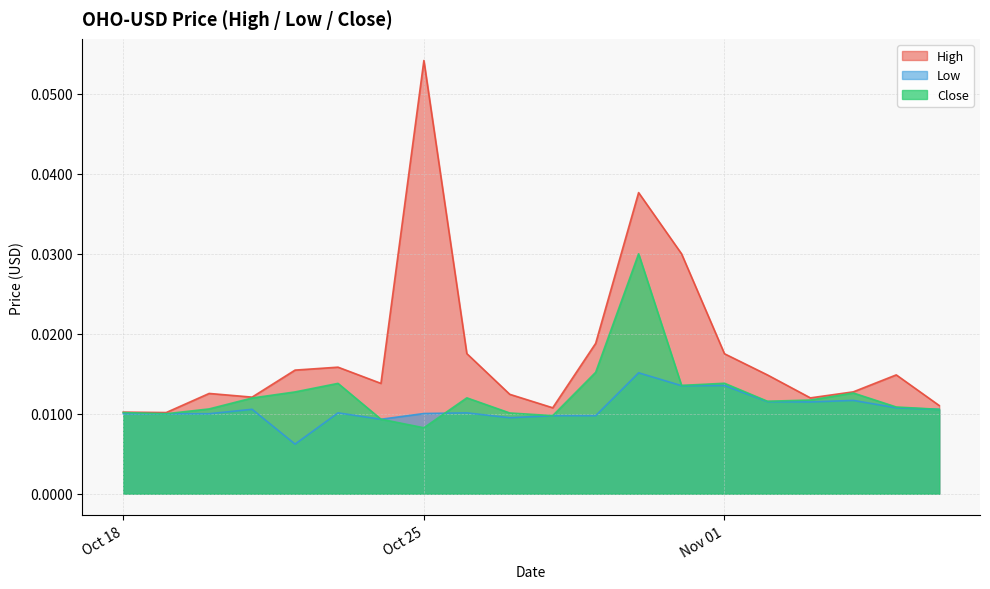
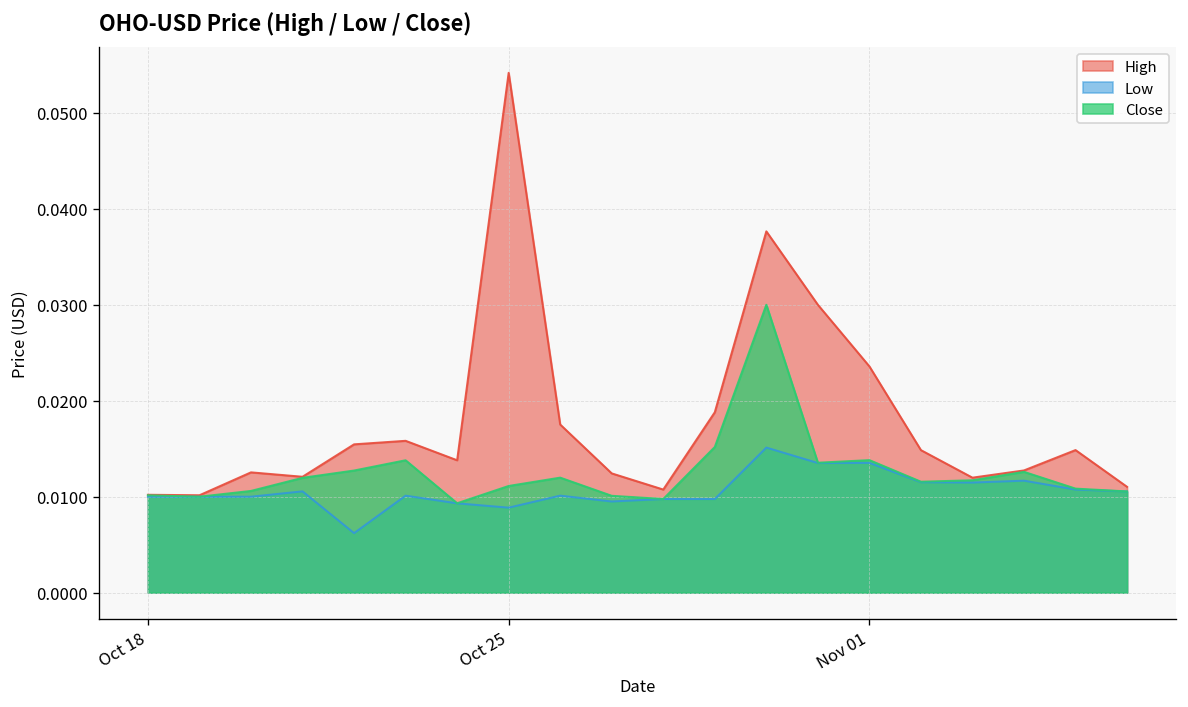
Low, Oct 25: 0.010 -> 0.009
Close, Oct 25: 0.008 -> 0.011
High, Nov 01: 0.018 -> 0.024
